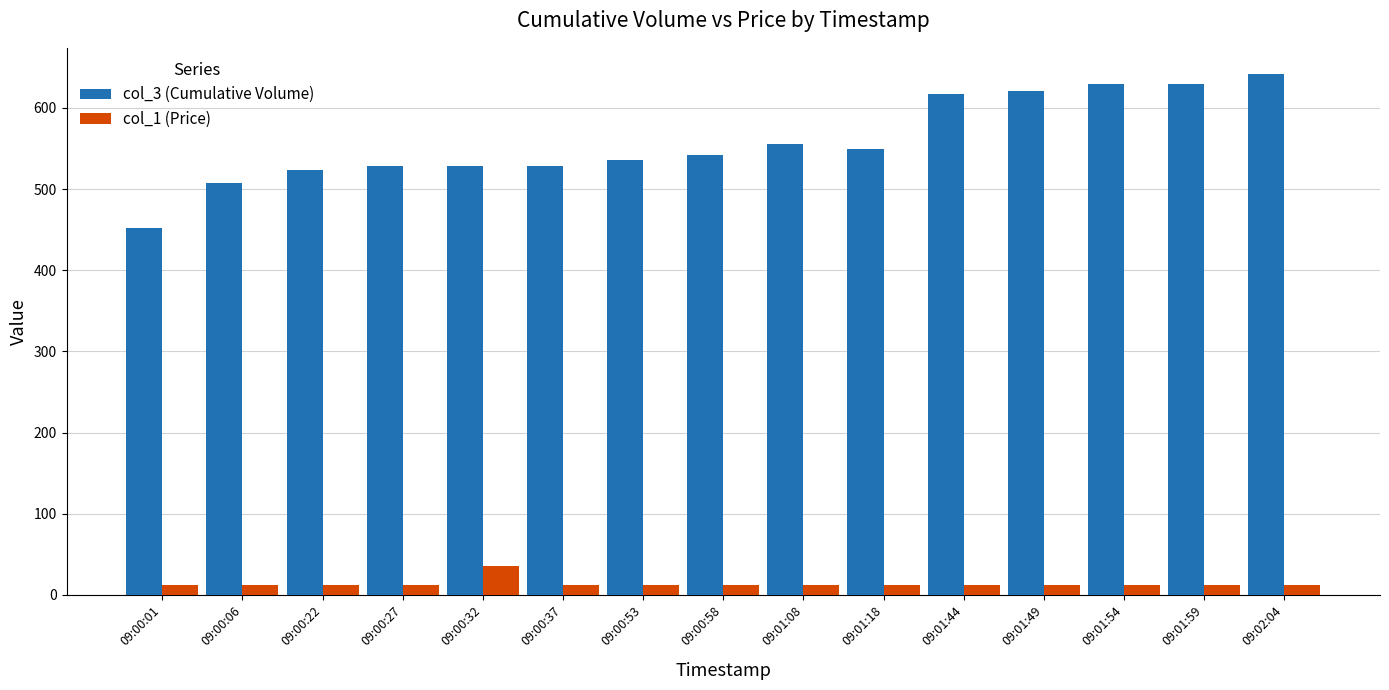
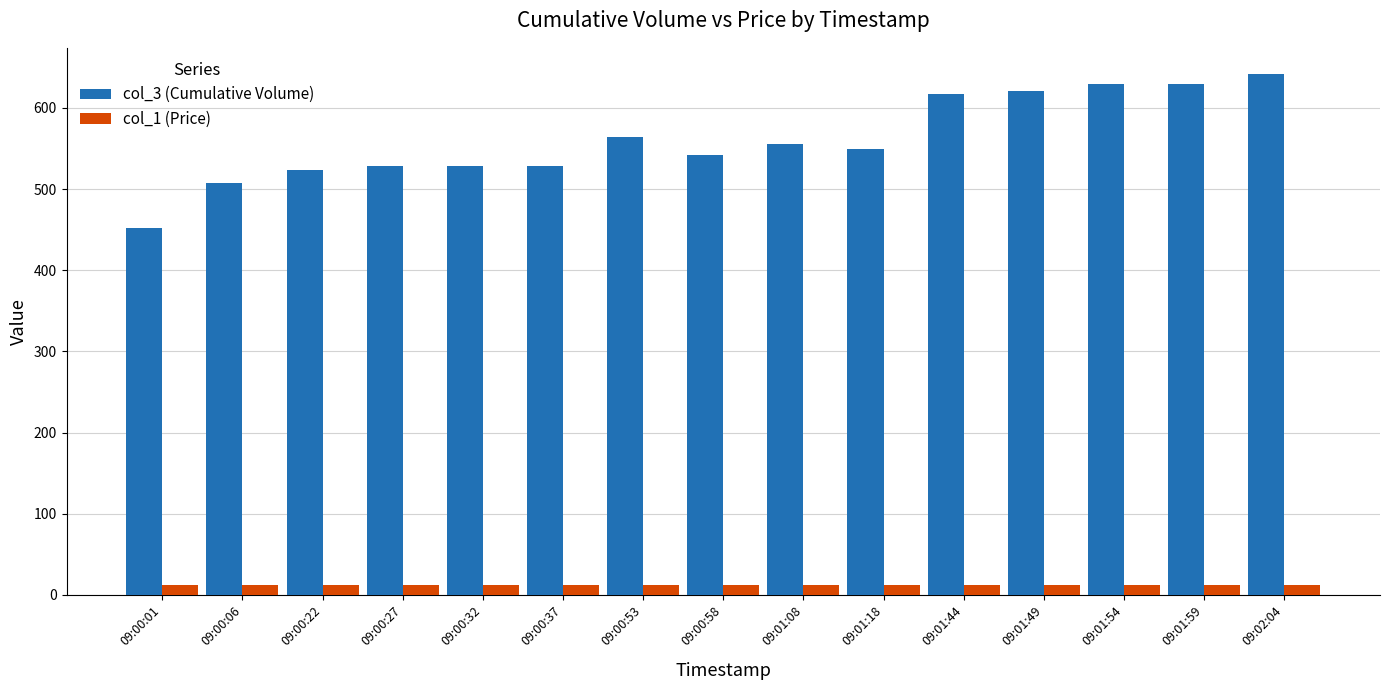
col_1 (Price), 09:00:32: 40 -> 10
col_3 (Cumulative Volume), 09:00:53: 540 -> 560
